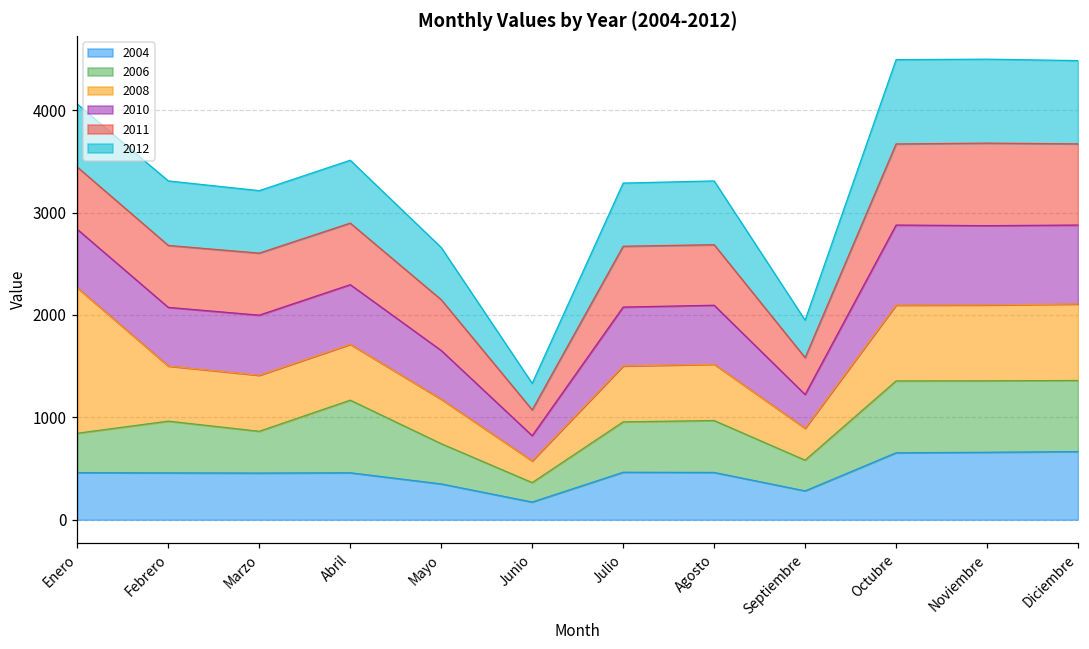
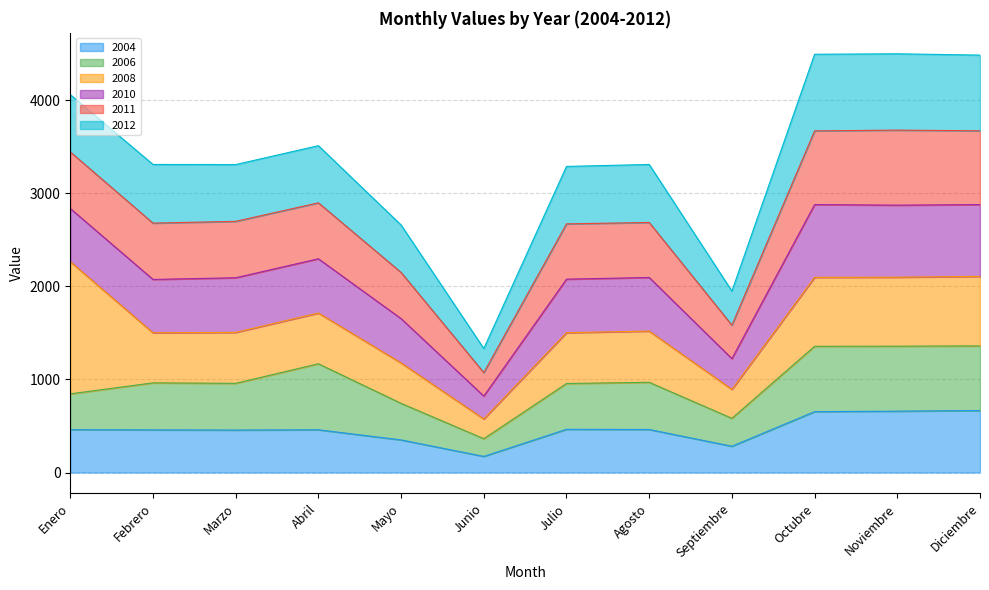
2006, Marzo: 400 -> 500
